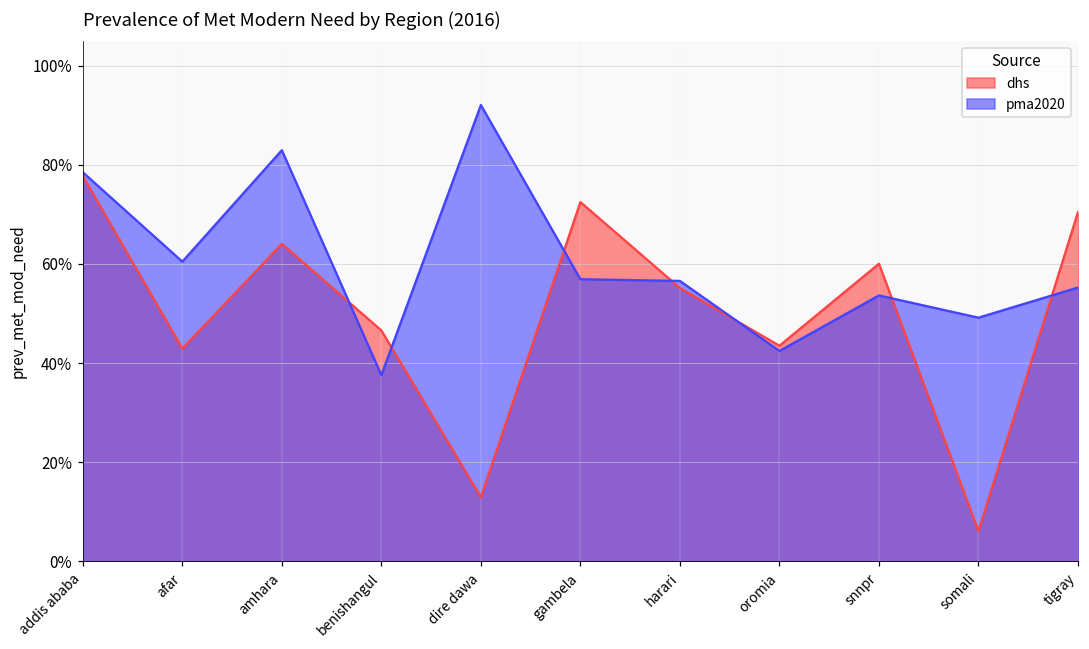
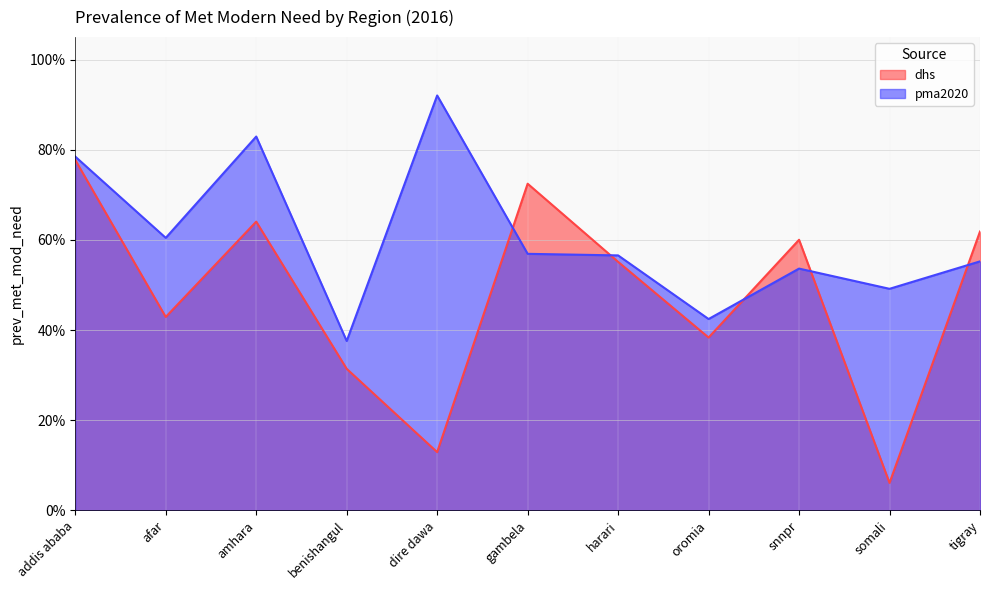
dhs, benishangul: 47% -> 31%
dhs, oromia: 44% -> 38%
dhs, tigray: 70% -> 62%
